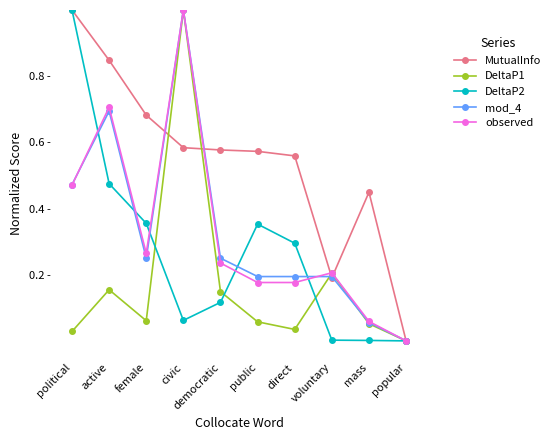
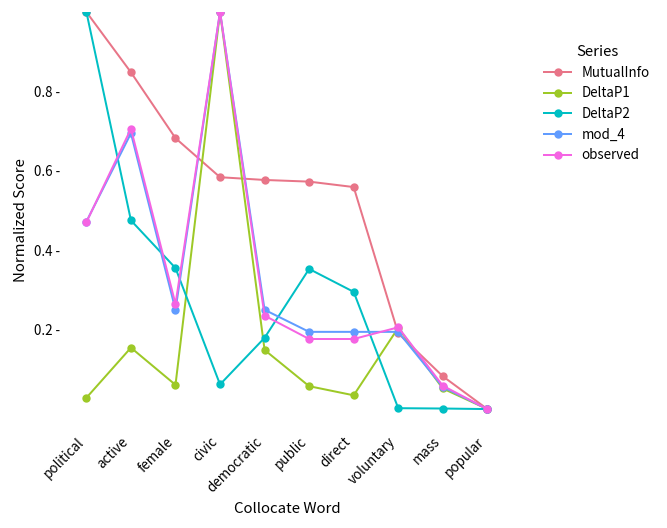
DeltaP2, democratic: 0.12 - -> 0.18 -
MutualInfo, mass: 0.45 - -> 0.08 -
